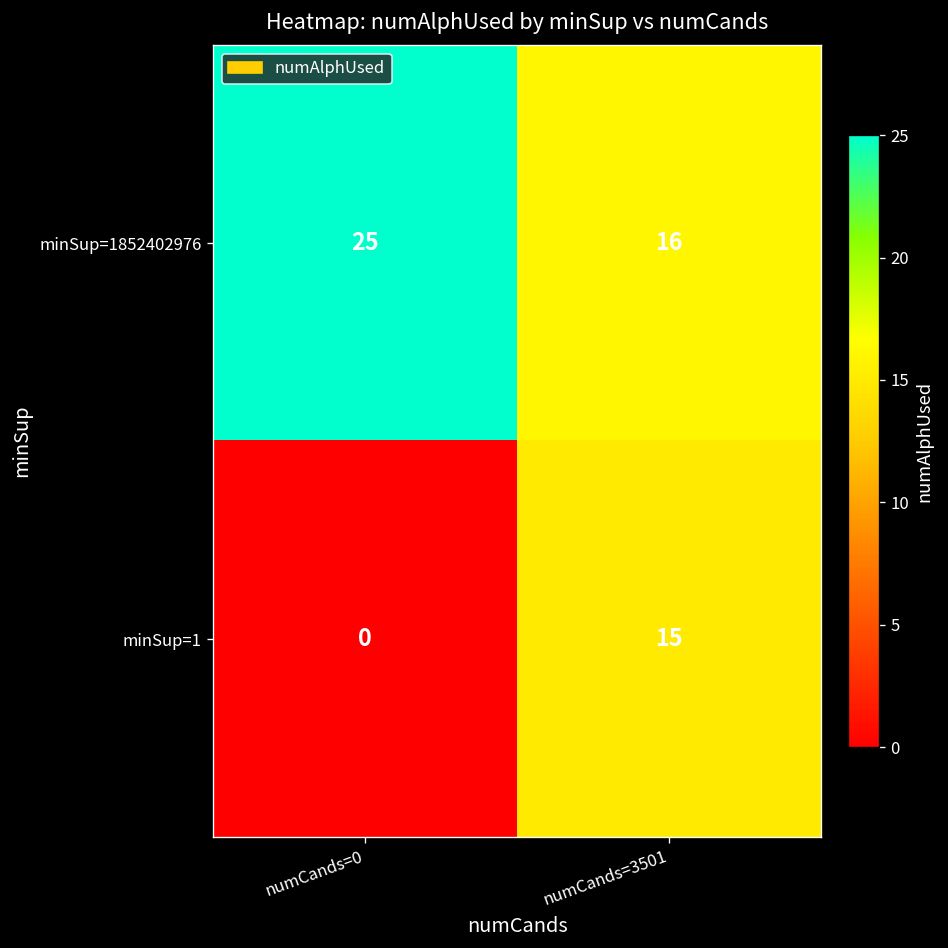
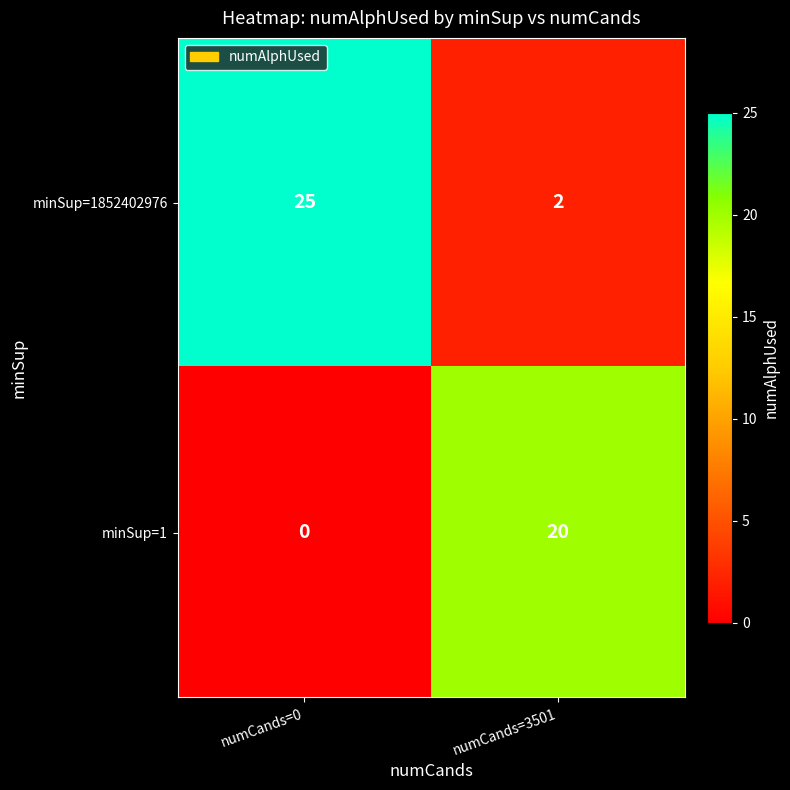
minSup=1852402976, numCands=3501: 16 -> 2
minSup=1, numCands=3501: 15 -> 20
